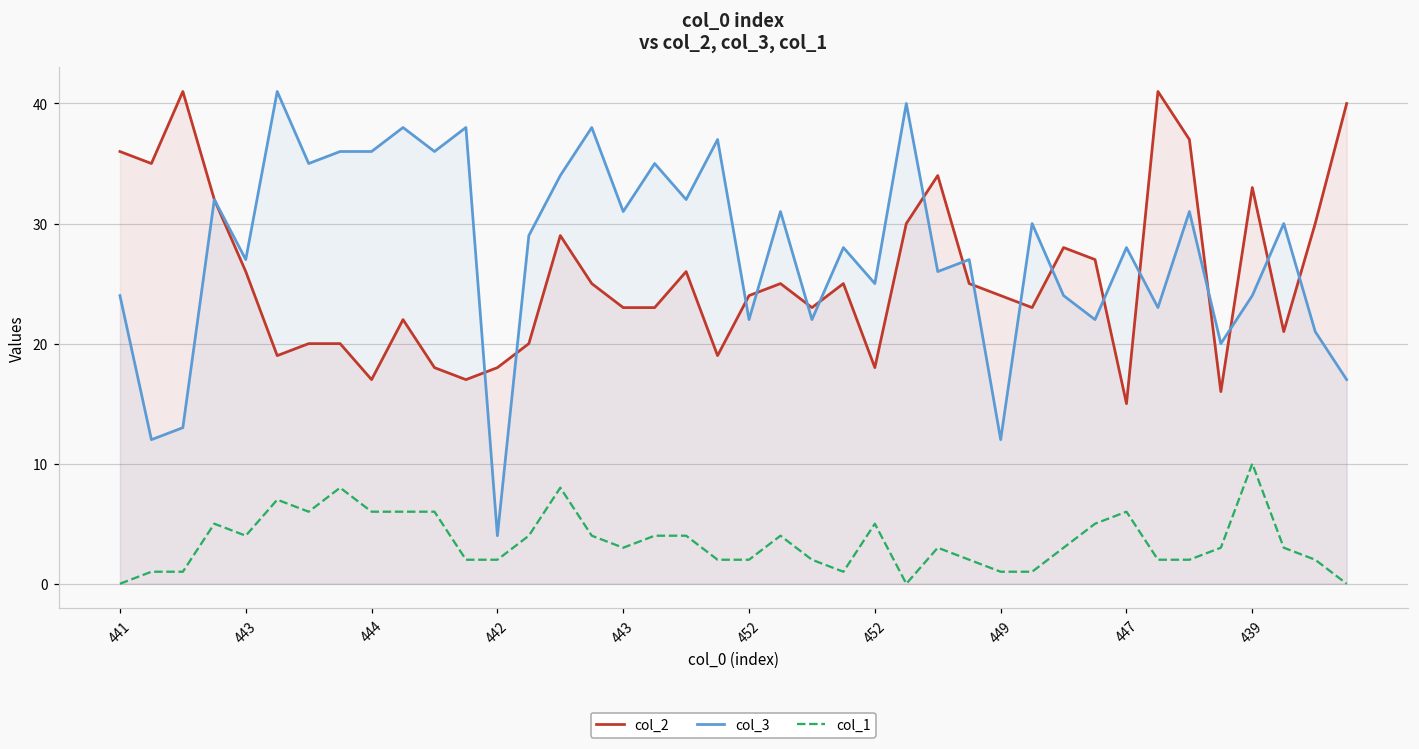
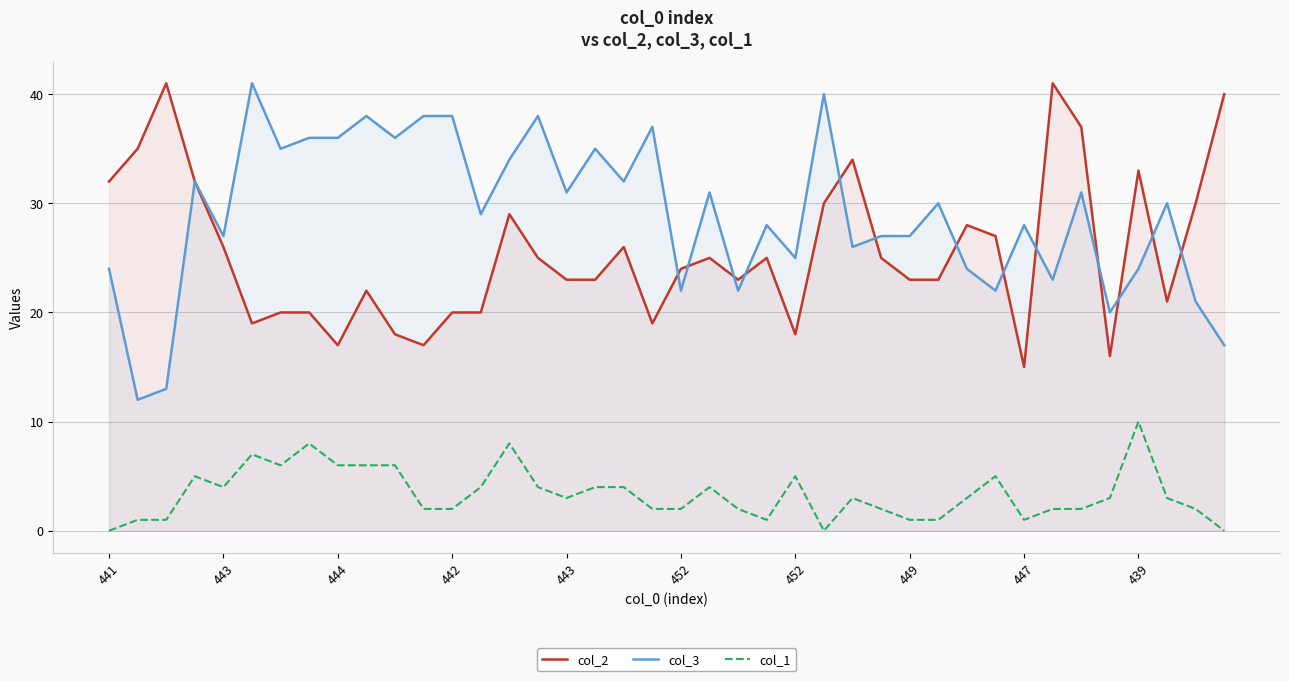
col_2, 441: 36 -> 32
col_2, 442: 18 -> 20
col_3, 442: 4 -> 38
col_2, 449: 24 -> 23
col_3, 449: 12 -> 27
col_1, 447: 6 -> 1
